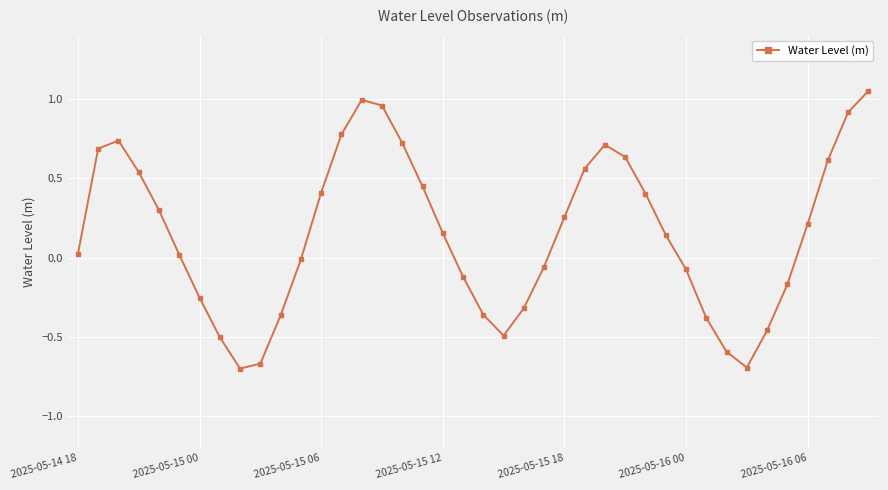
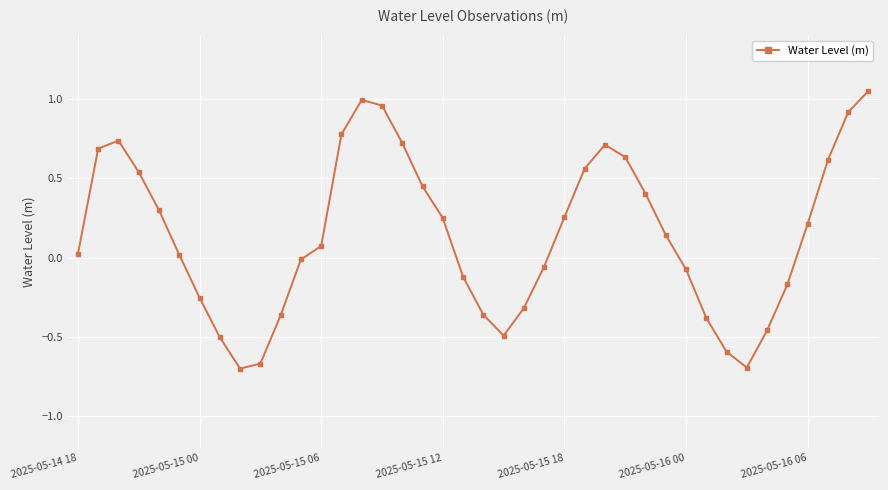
2025-05-15 06: 0.41 -> 0.07
2025-05-15 12: 0.15 -> 0.25
